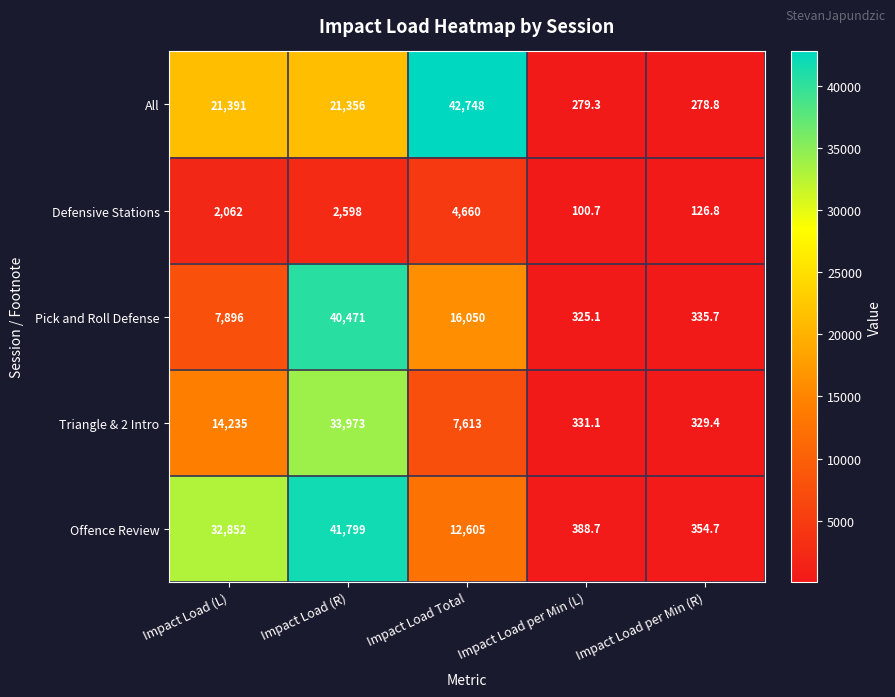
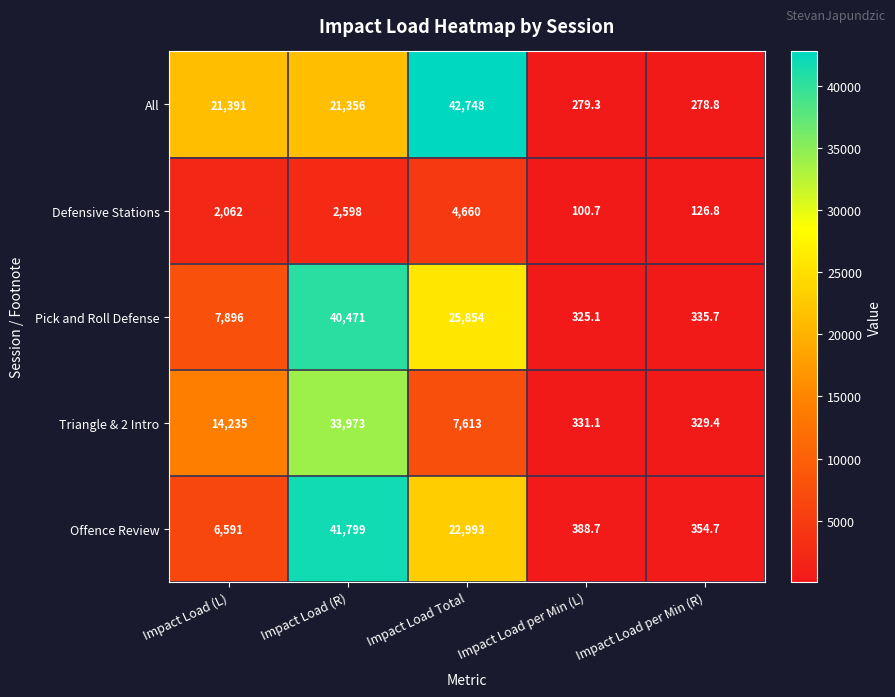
Pick and Roll Defense, Impact Load Total: 16,050 -> 25,854
Offence Review, Impact Load (L): 32,852 -> 6,591
Offence Review, Impact Load Total: 12,605 -> 22,993
